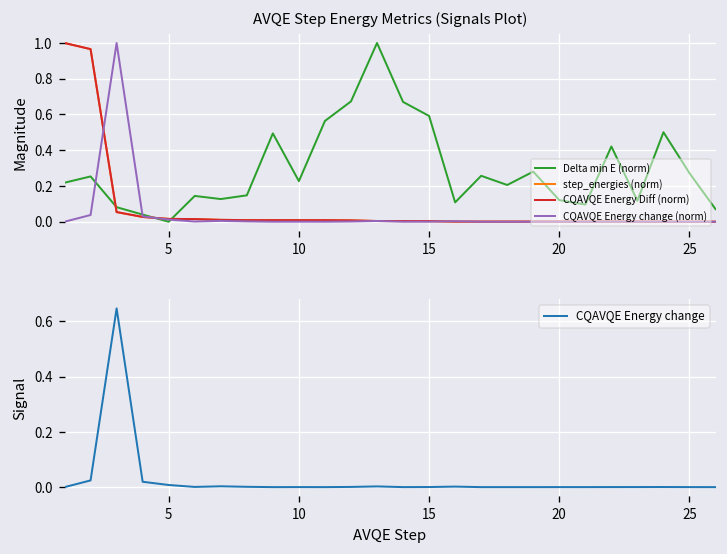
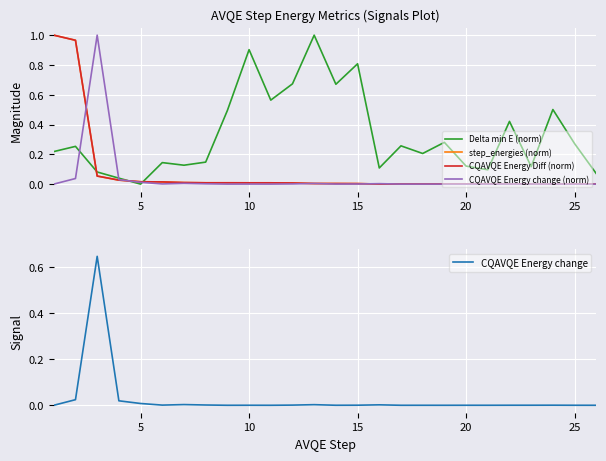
AVQE Step Energy Metrics (Signals Plot), Delta min E (norm), 10: 0.23 -> 0.90
AVQE Step Energy Metrics (Signals Plot), Delta min E (norm), 15: 0.59 -> 0.81
